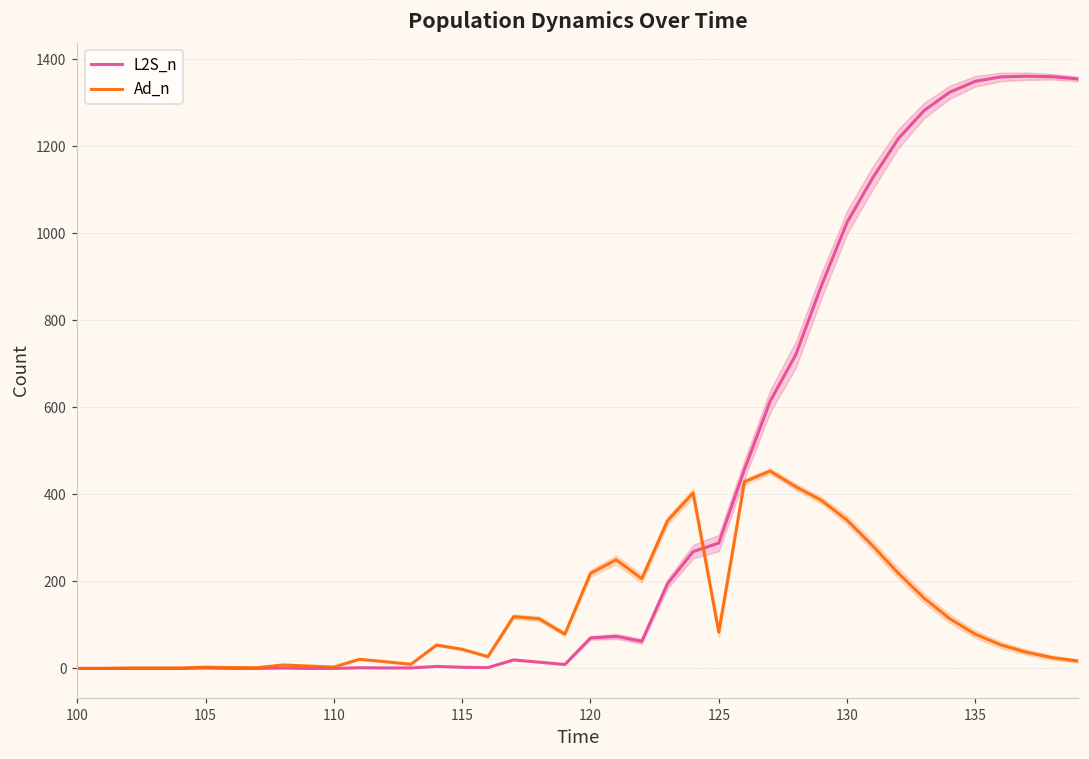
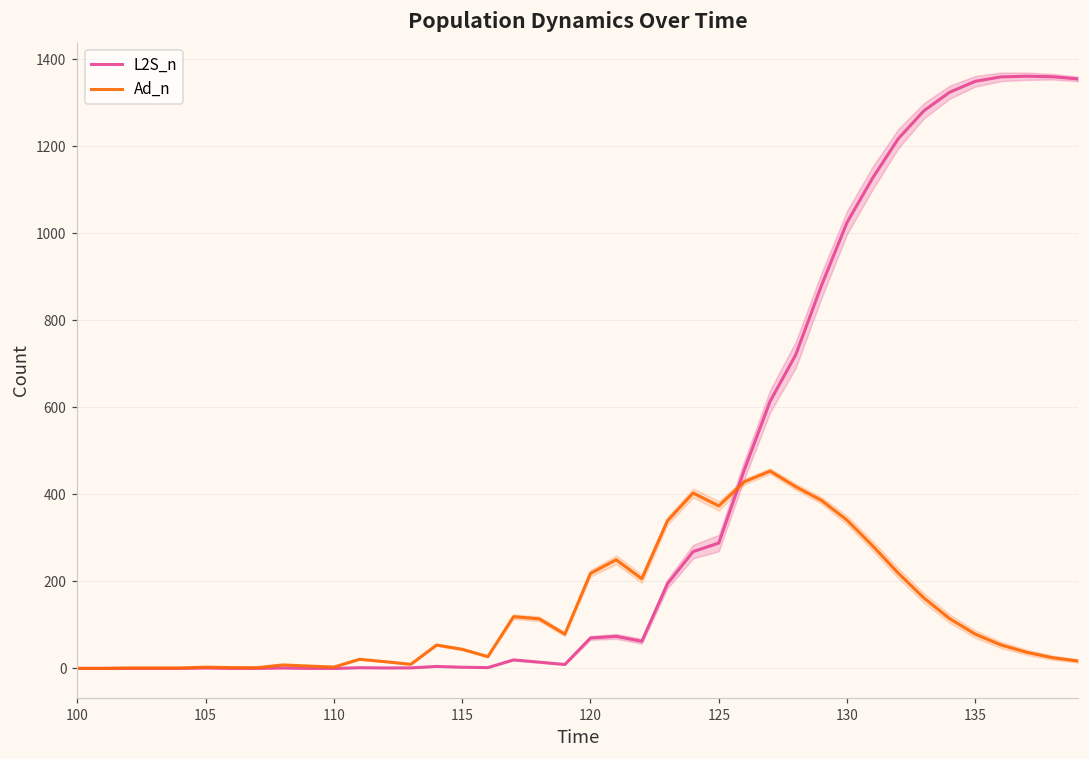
Ad_n, 125: 80 -> 370
